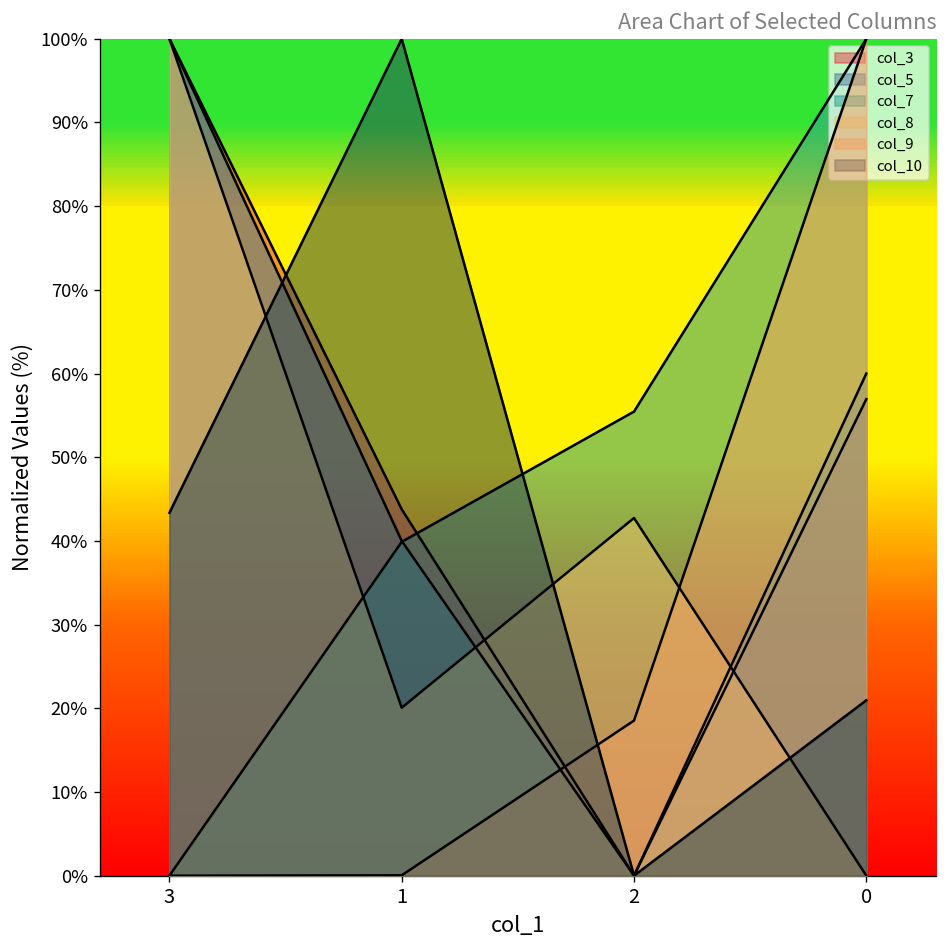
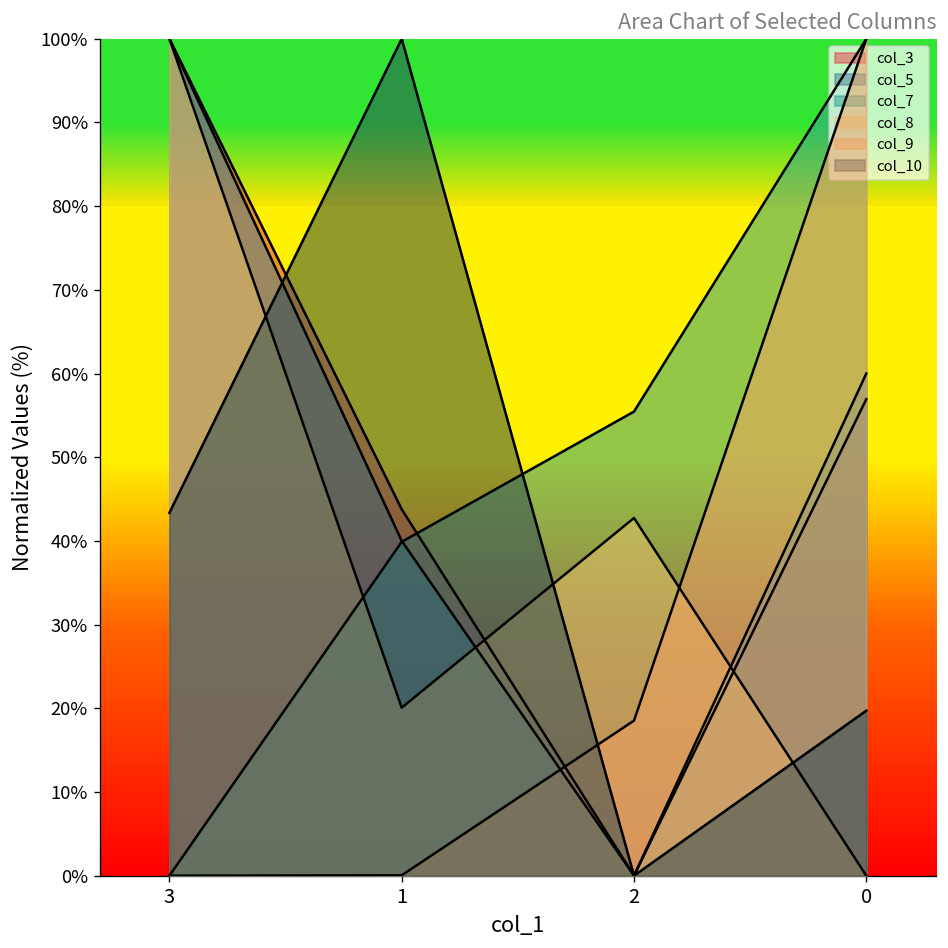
col_10, 0: 21% -> 20%
